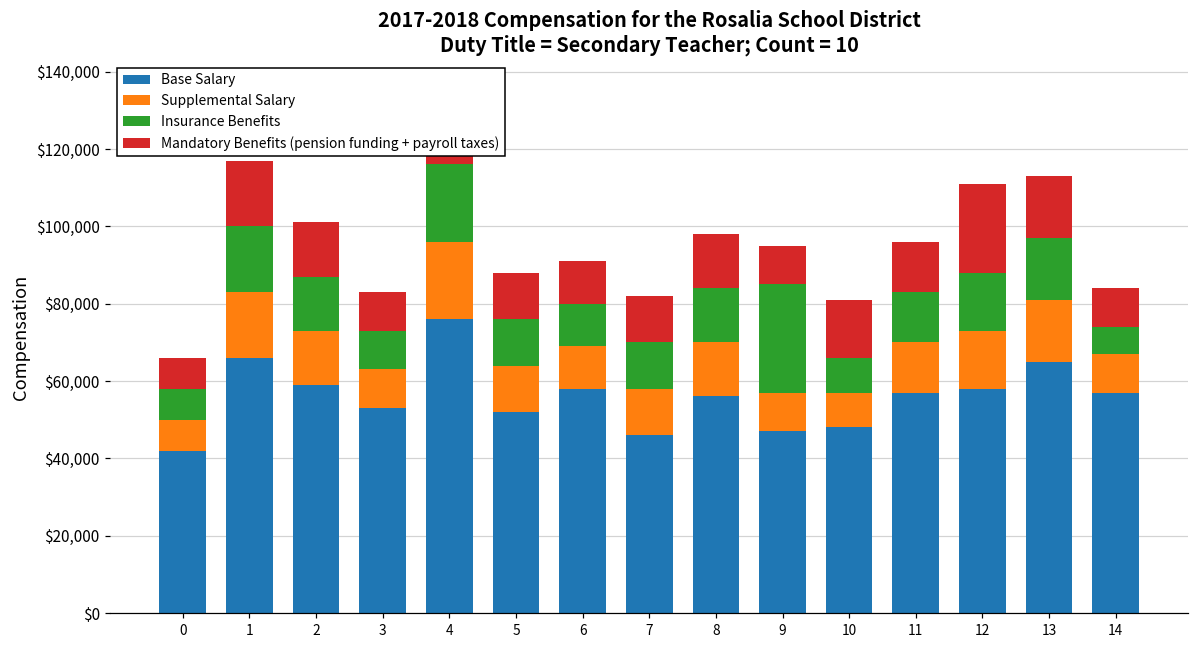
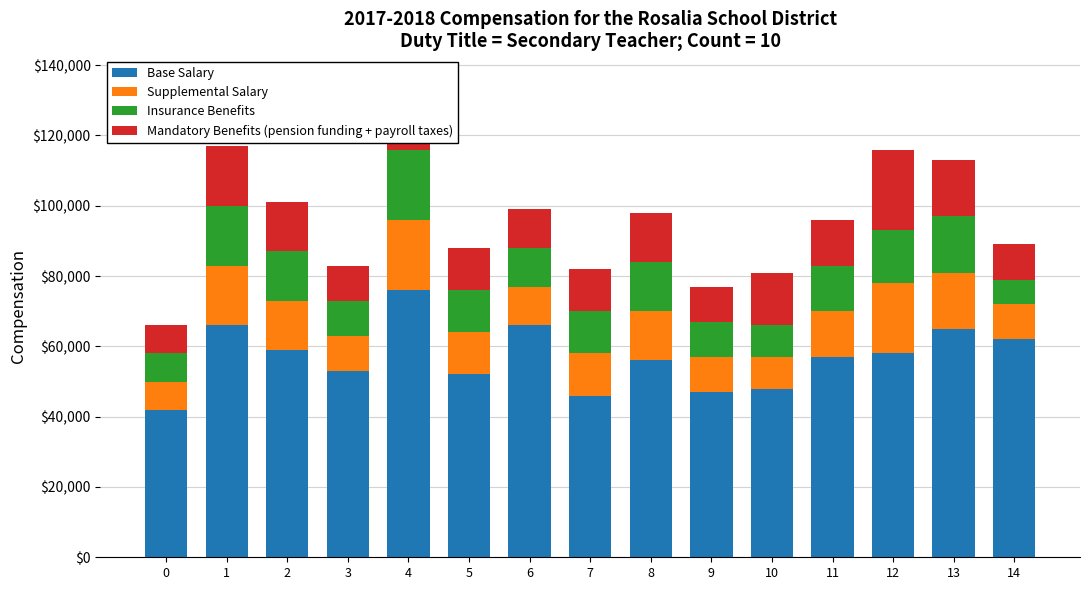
Base Salary, 6: $58,000 -> $66,000
Insurance Benefits, 9: $28,000 -> $10,000
Supplemental Salary, 12: $15,000 -> $20,000
Base Salary, 14: $57,000 -> $62,000
